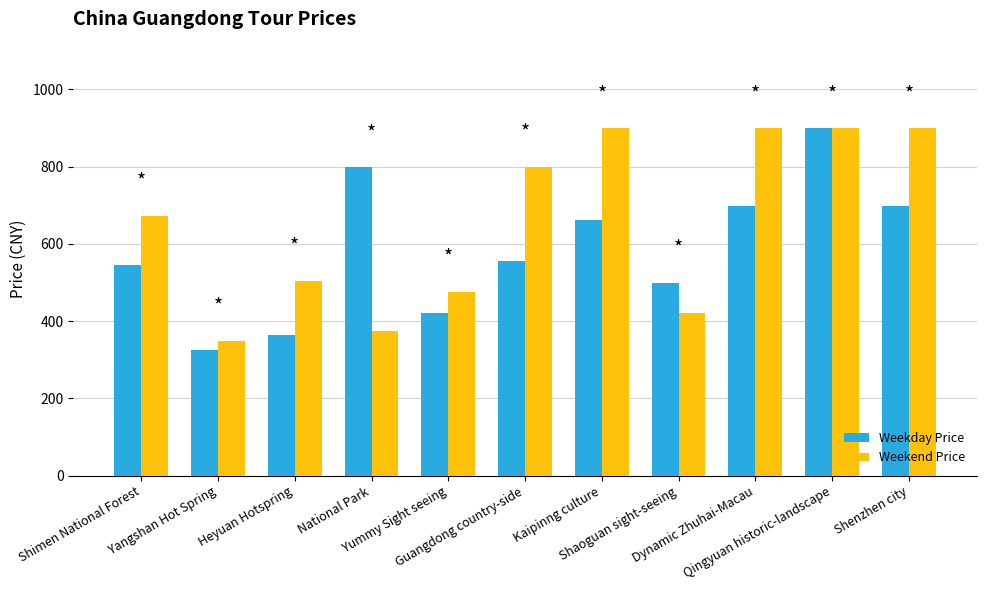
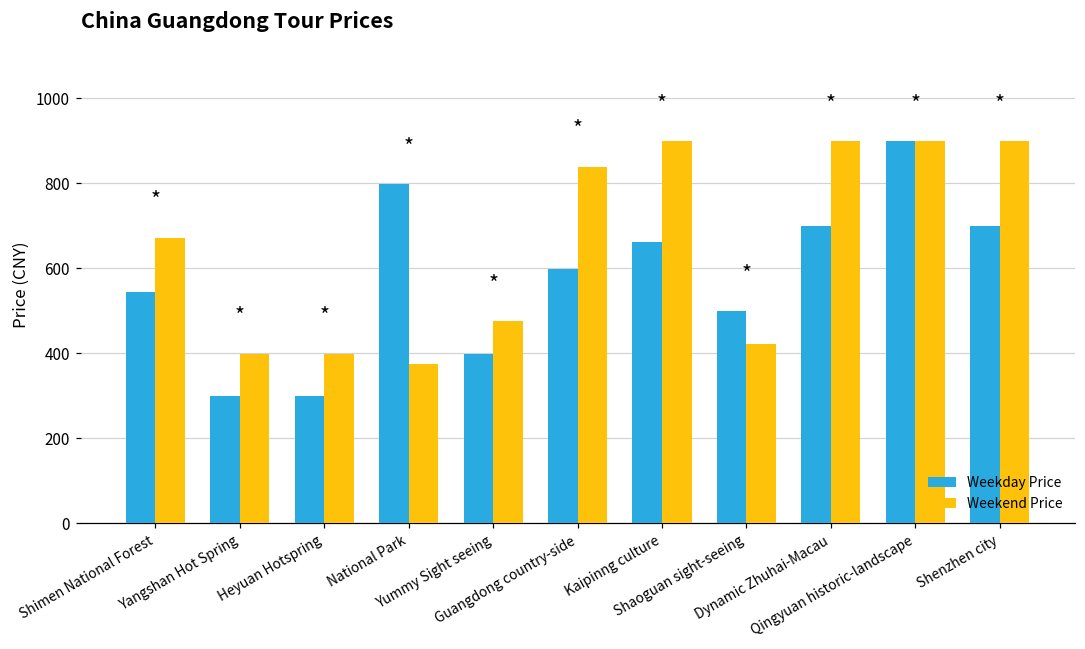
Weekday Price, Yangshan Hot Spring: 330 -> 300
Weekend Price, Yangshan Hot Spring: 350 -> 400
Weekday Price, Heyuan Hotspring: 370 -> 300
Weekend Price, Heyuan Hotspring: 510 -> 400
Weekday Price, Yummy Sight seeing: 420 -> 400
Weekday Price, Guangdong country-side: 560 -> 600
Weekend Price, Guangdong country-side: 800 -> 840
